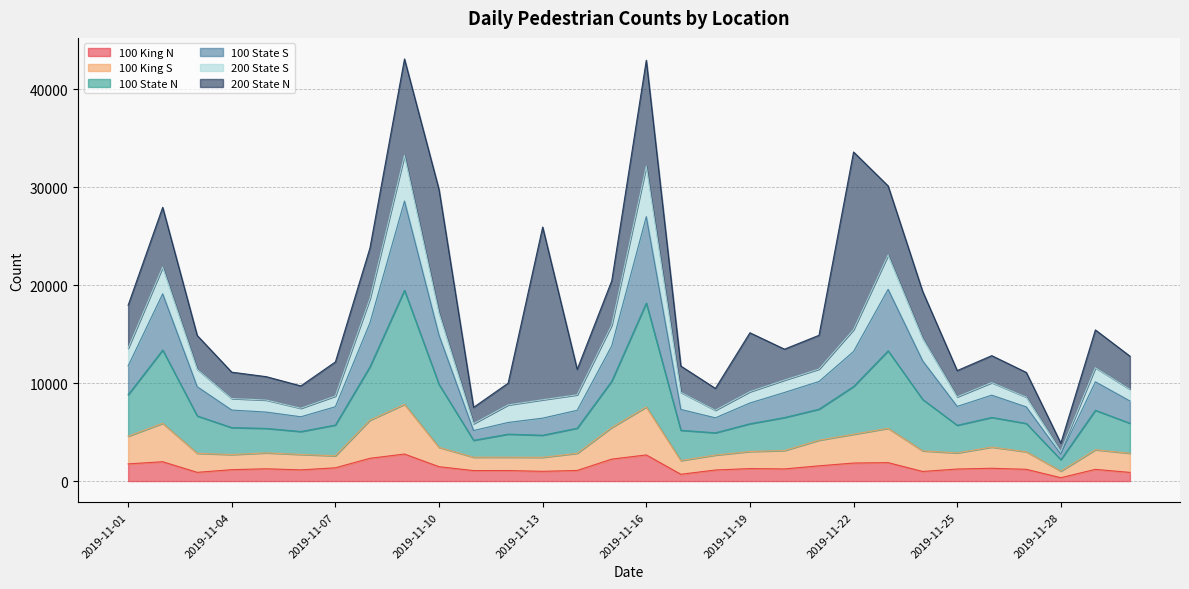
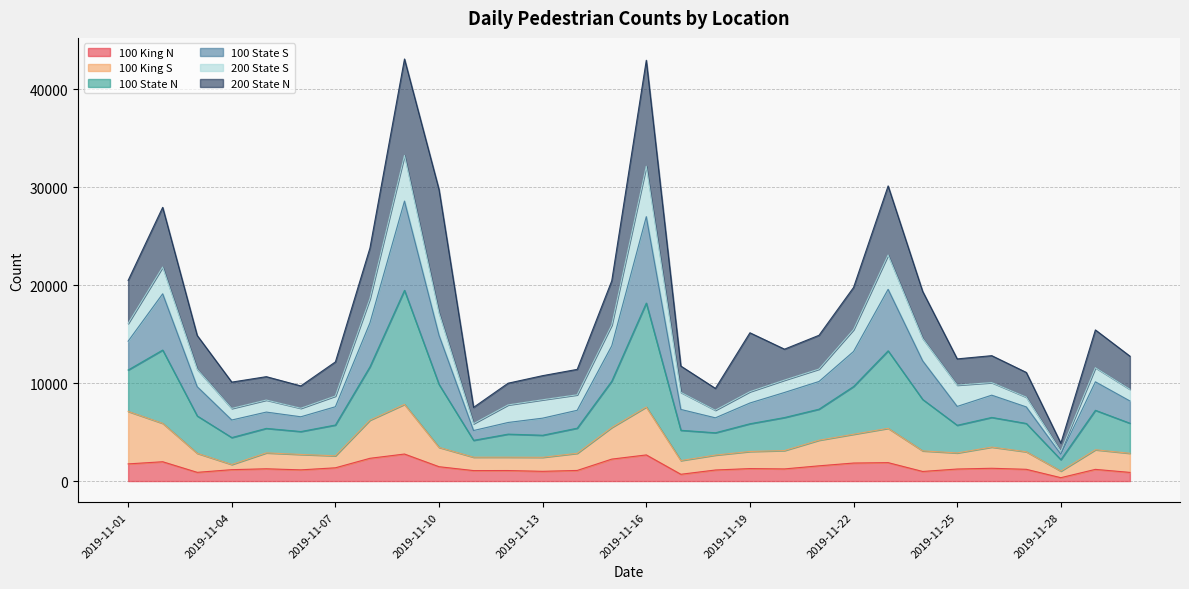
100 King S, 2019-11-01: 3000 -> 5000
100 King S, 2019-11-04: 2000 -> 1000
200 State N, 2019-11-13: 18000 -> 2000
200 State N, 2019-11-22: 18000 -> 4000
200 State S, 2019-11-25: 1000 -> 2000
